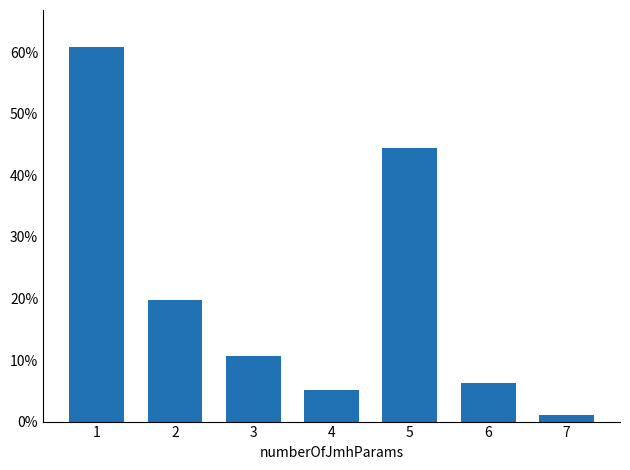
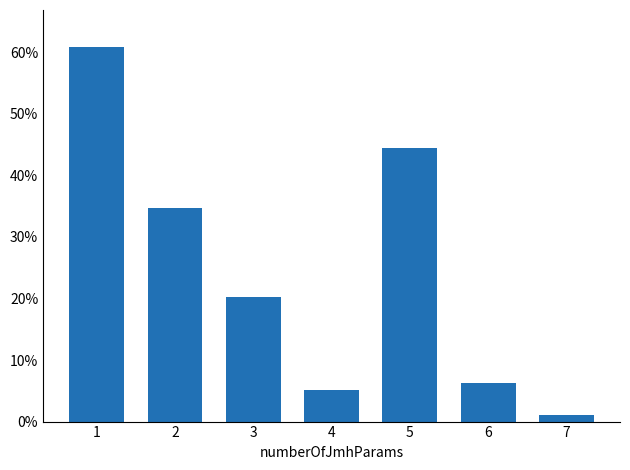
2: 20% -> 35%
3: 11% -> 20%
